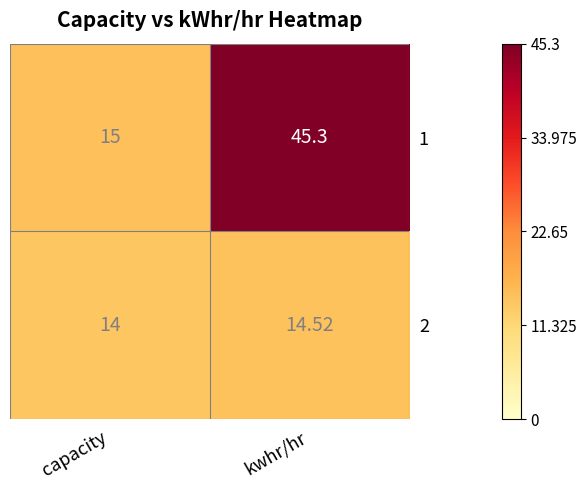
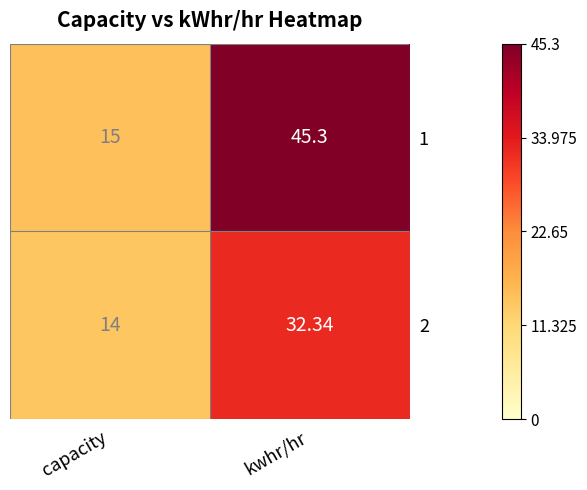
2, kwhr/hr: 14.52 -> 32.34
